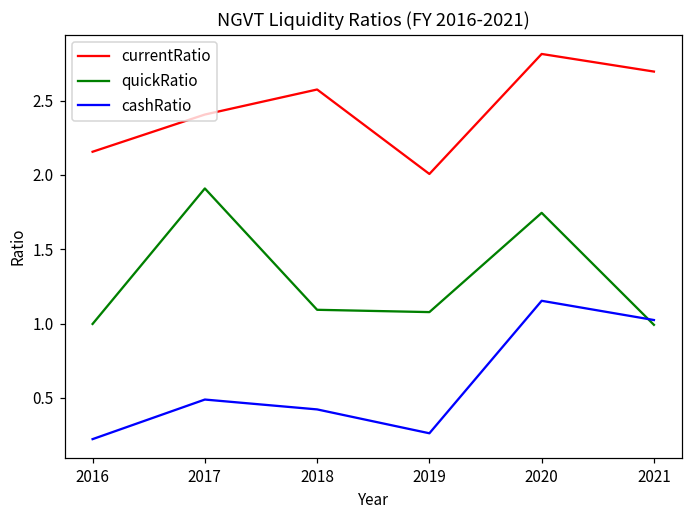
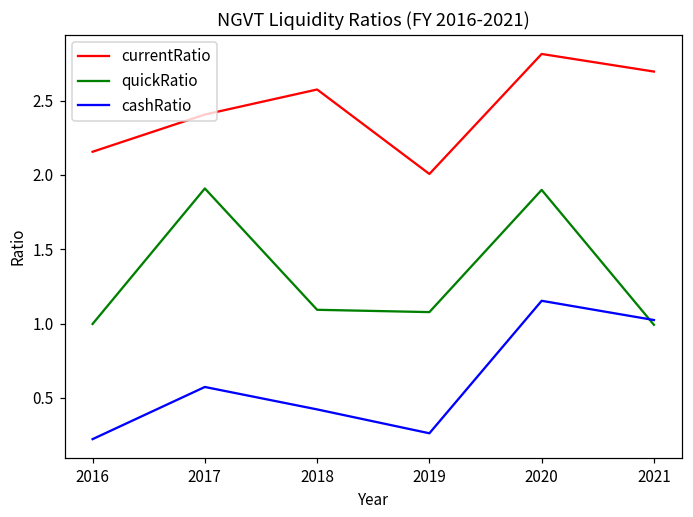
cashRatio, 2017: 0.49 -> 0.57
quickRatio, 2020: 1.75 -> 1.90
